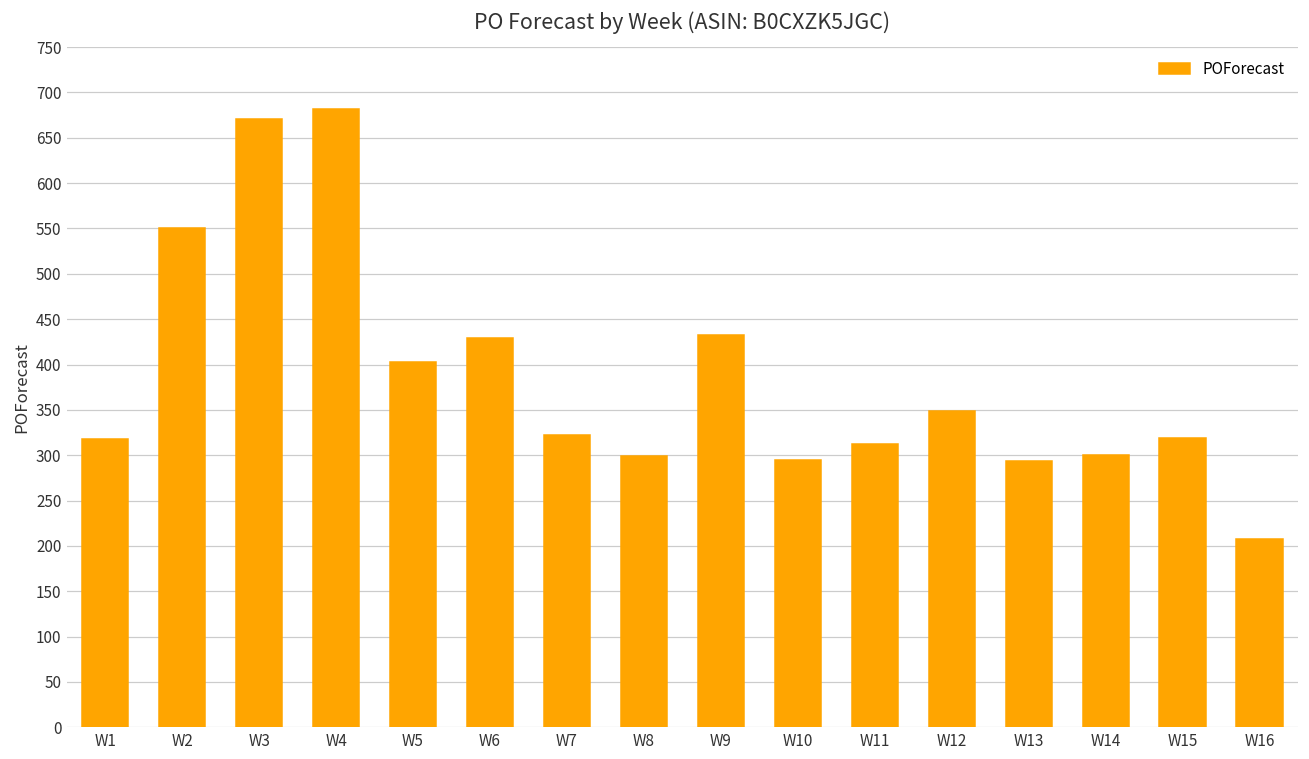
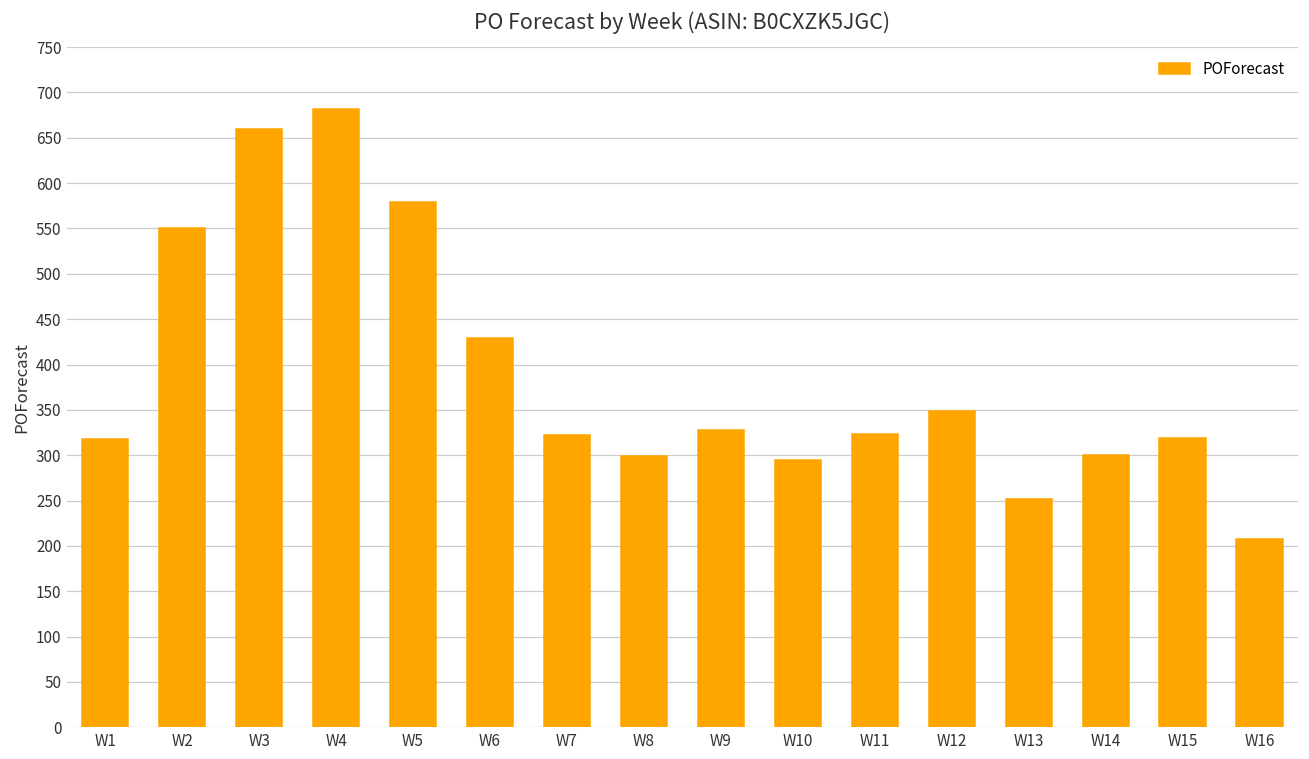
W3: 670 -> 660
W5: 400 -> 580
W9: 430 -> 330
W11: 310 -> 320
W13: 290 -> 250
